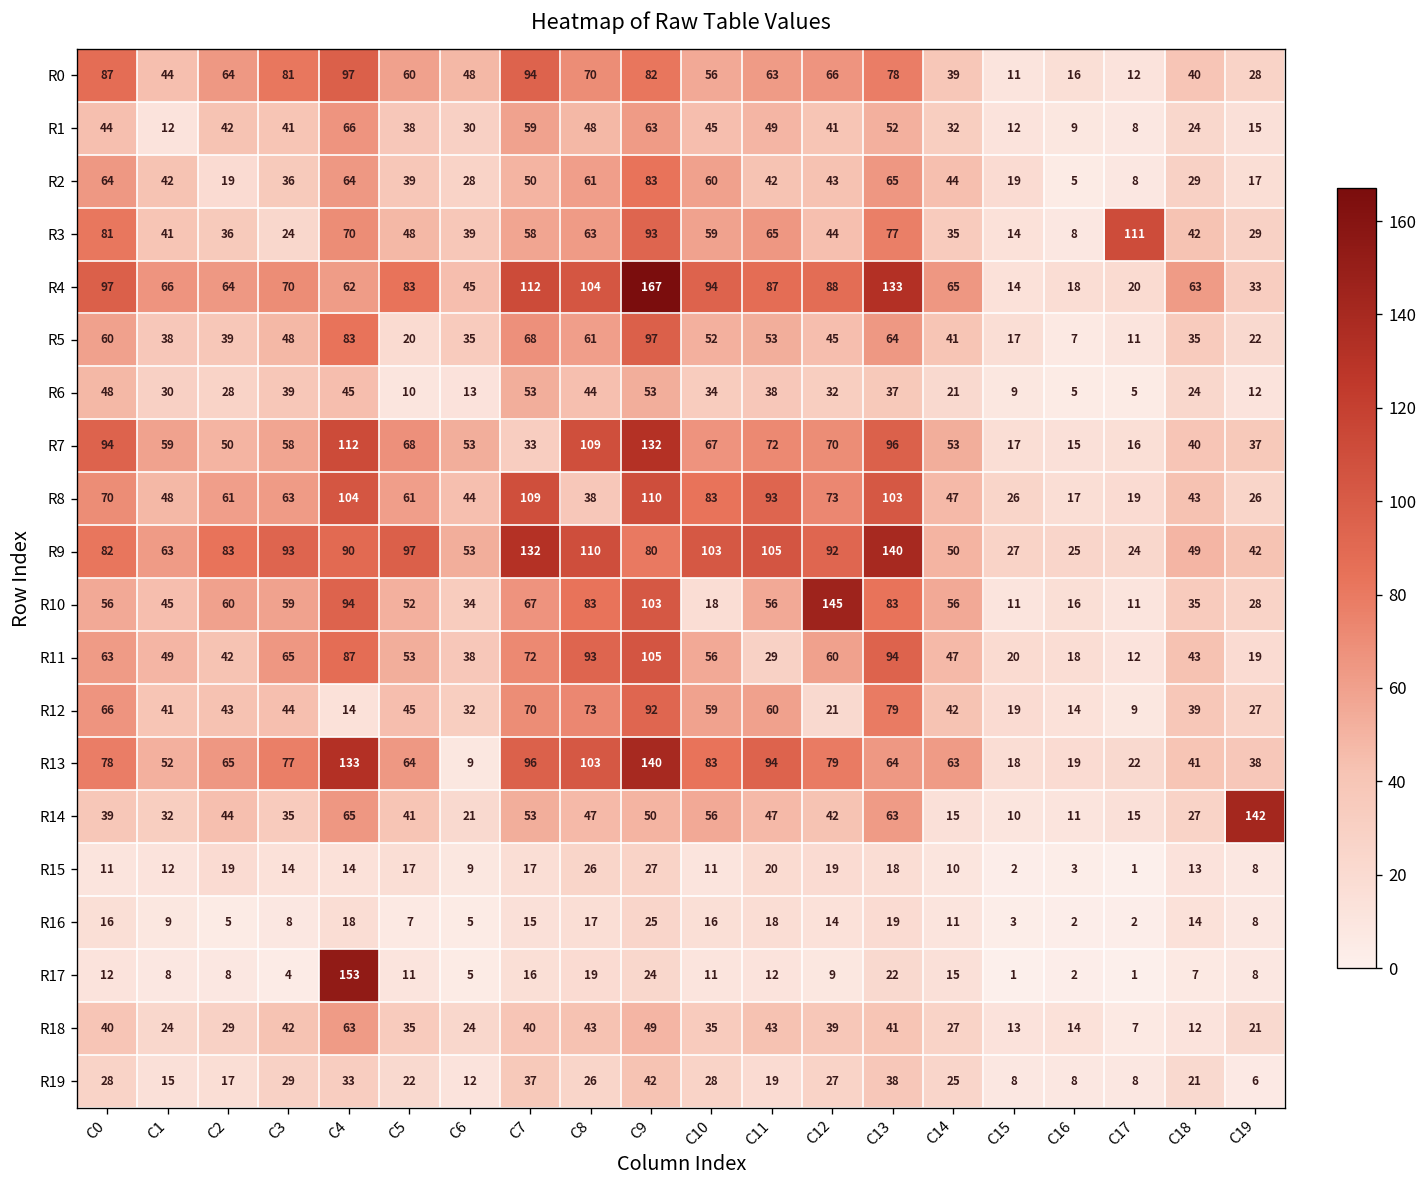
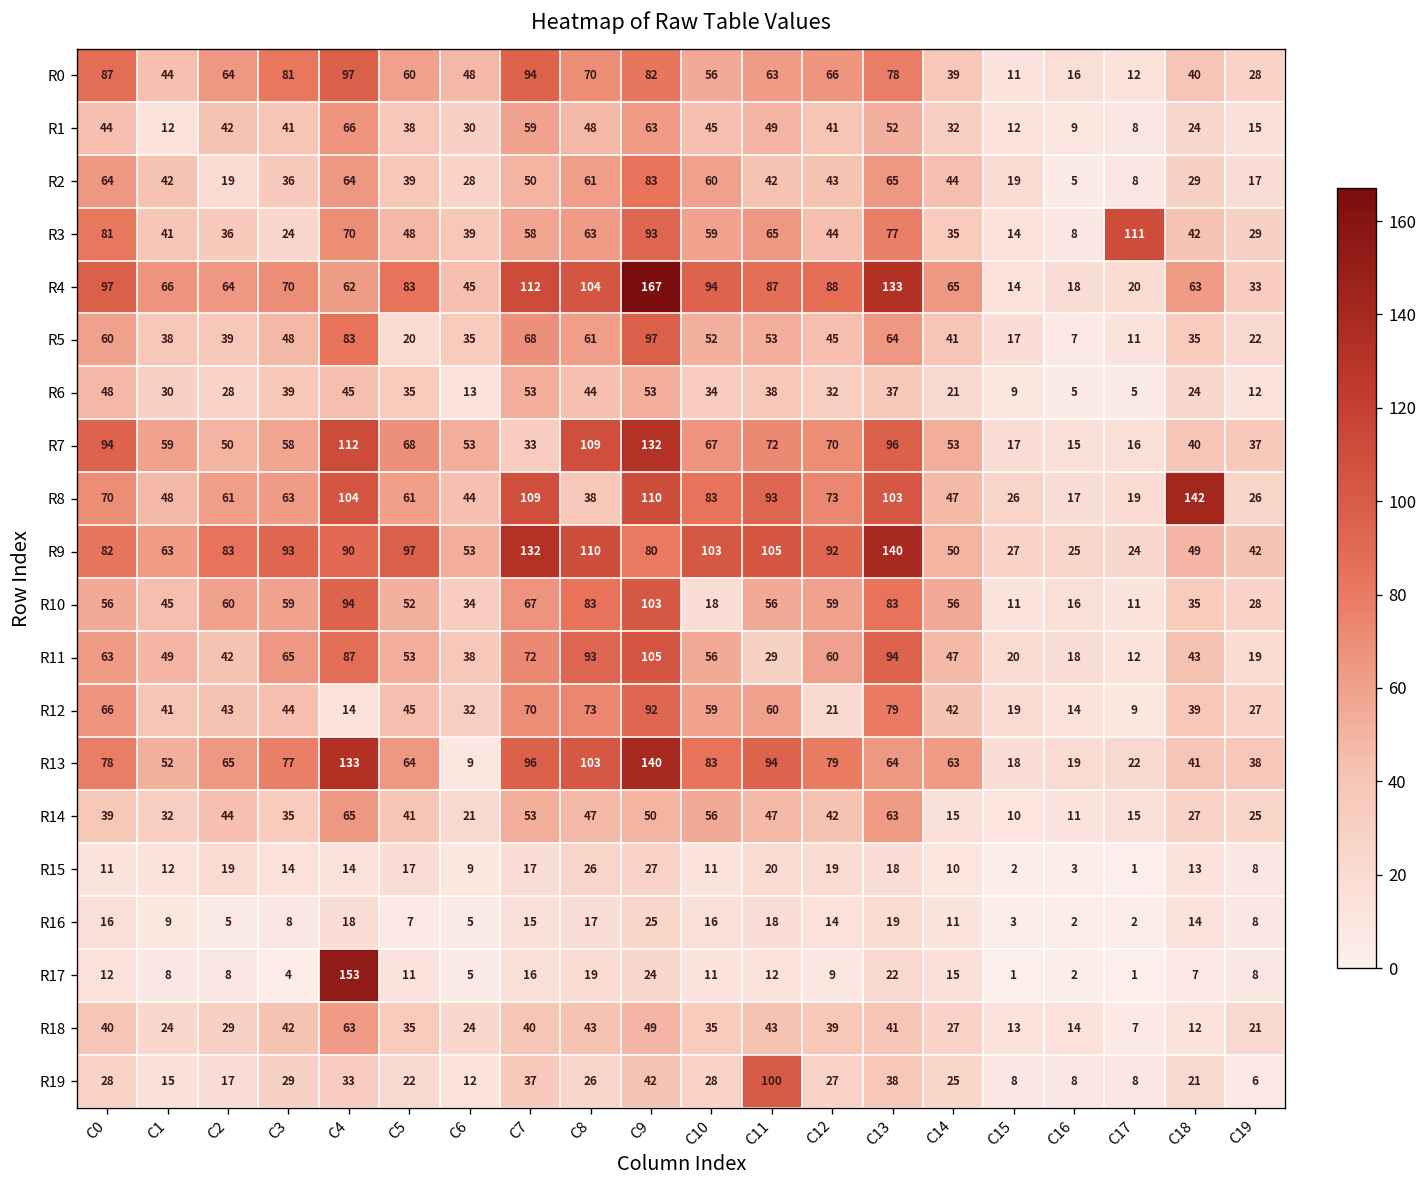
R6, C5: 10 -> 35
R8, C18: 43 -> 142
R10, C12: 145 -> 59
R14, C19: 142 -> 25
R19, C11: 19 -> 100
